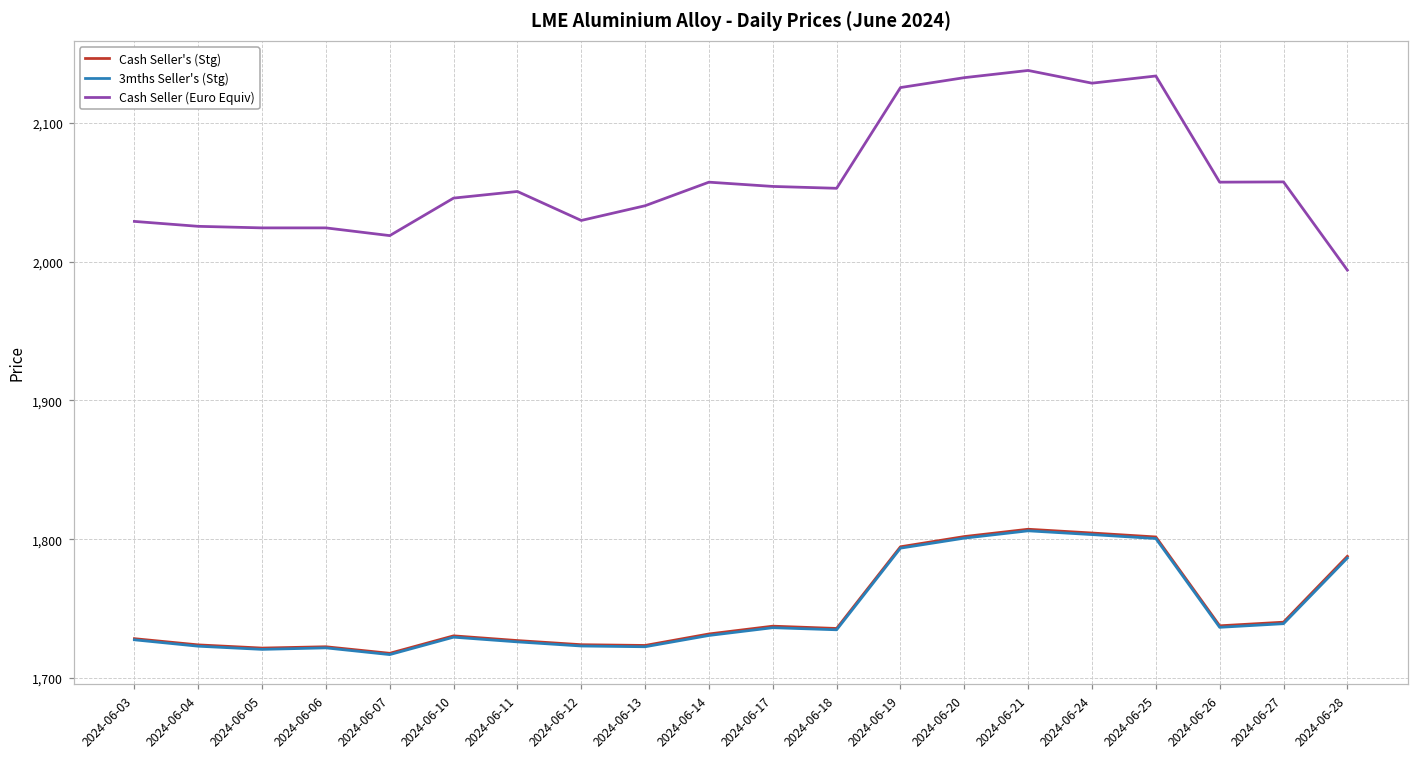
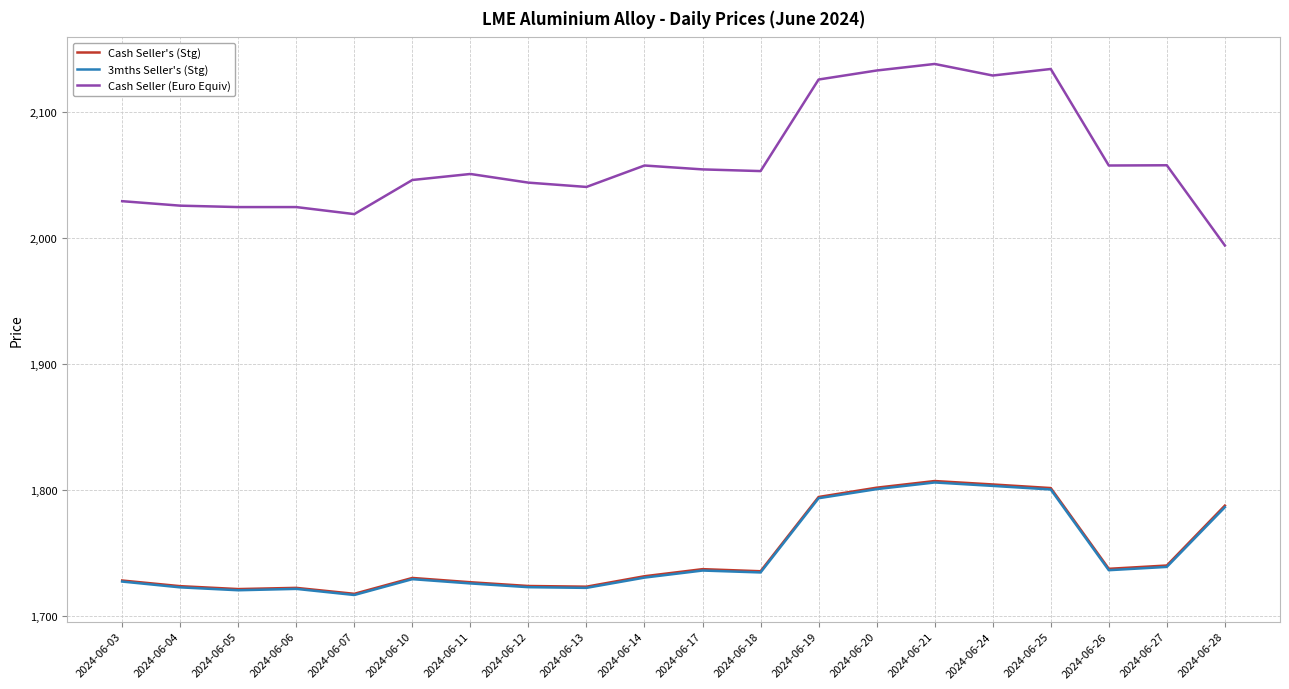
Cash Seller (Euro Equiv), 2024-06-12: 2,030 -> 2,044
